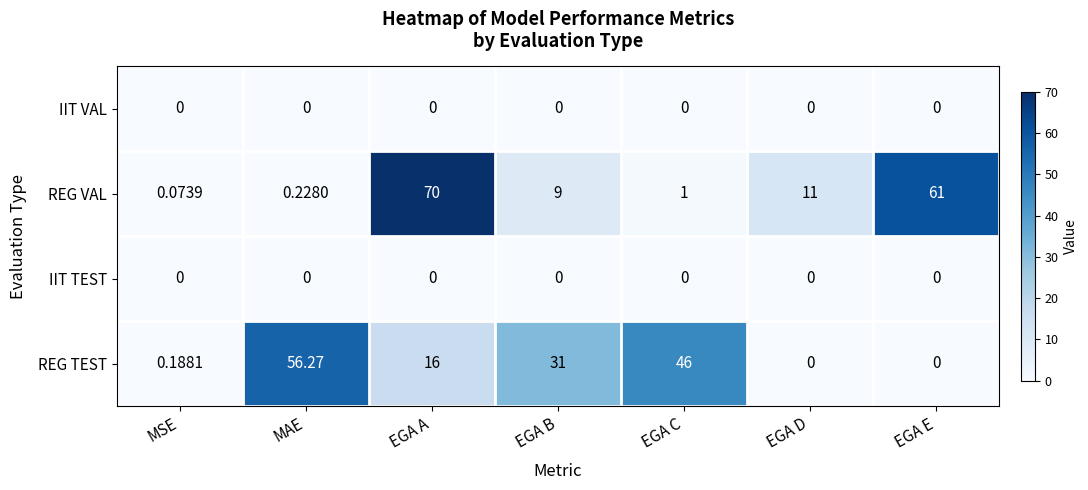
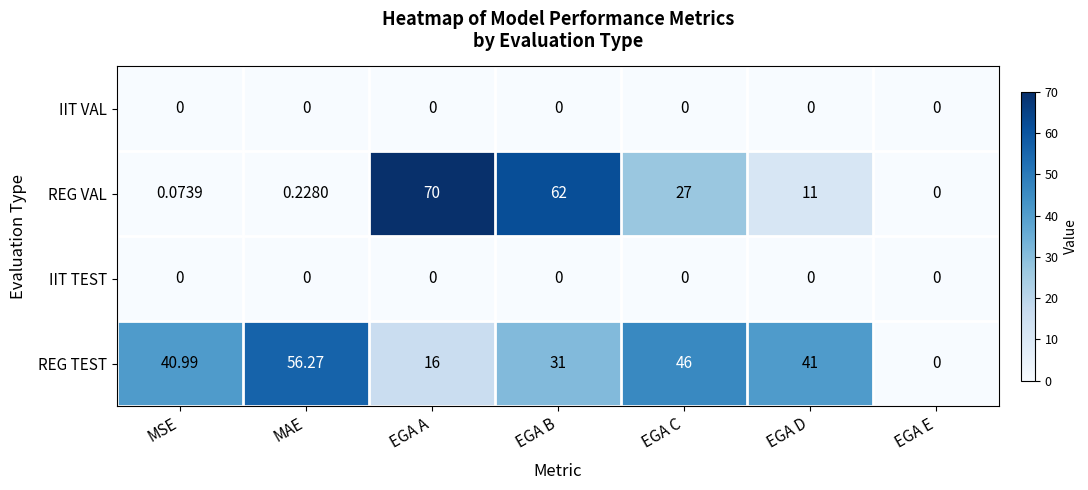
REG VAL, EGA B: 9 -> 62
REG VAL, EGA C: 1 -> 27
REG VAL, EGA E: 61 -> 0
REG TEST, MSE: 0.1881 -> 40.99
REG TEST, EGA D: 0 -> 41
